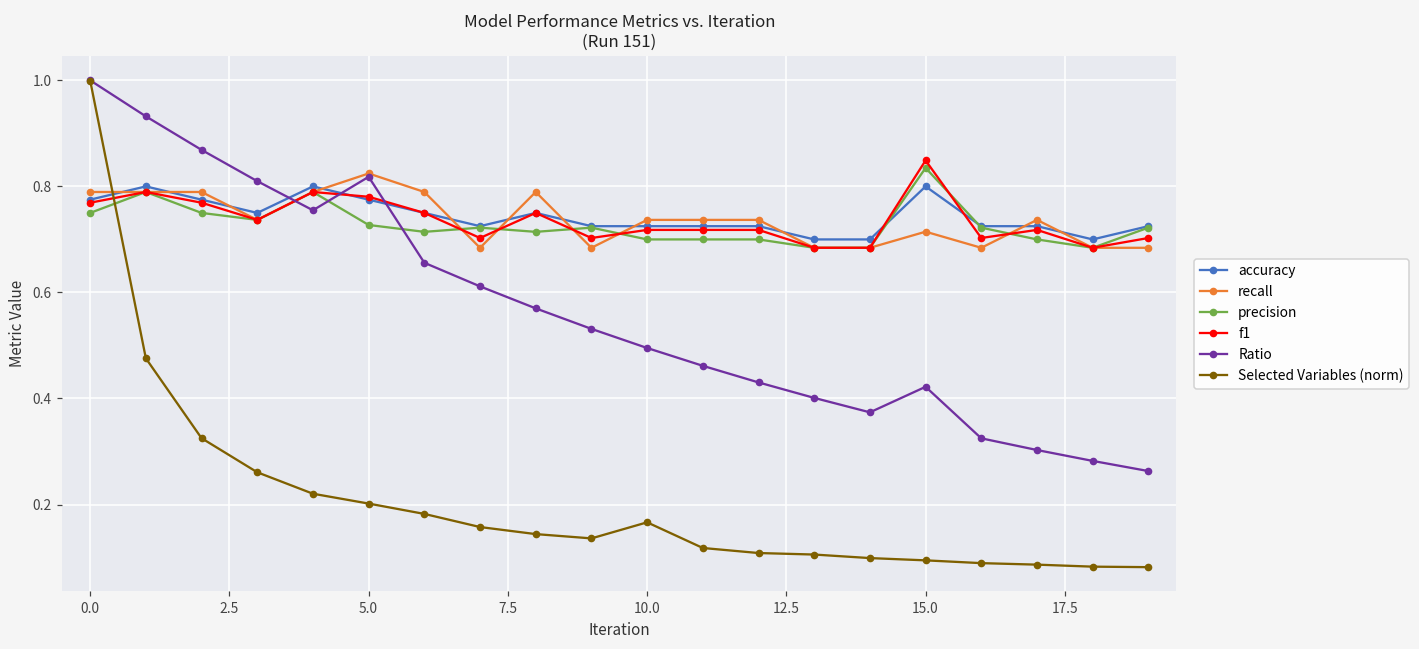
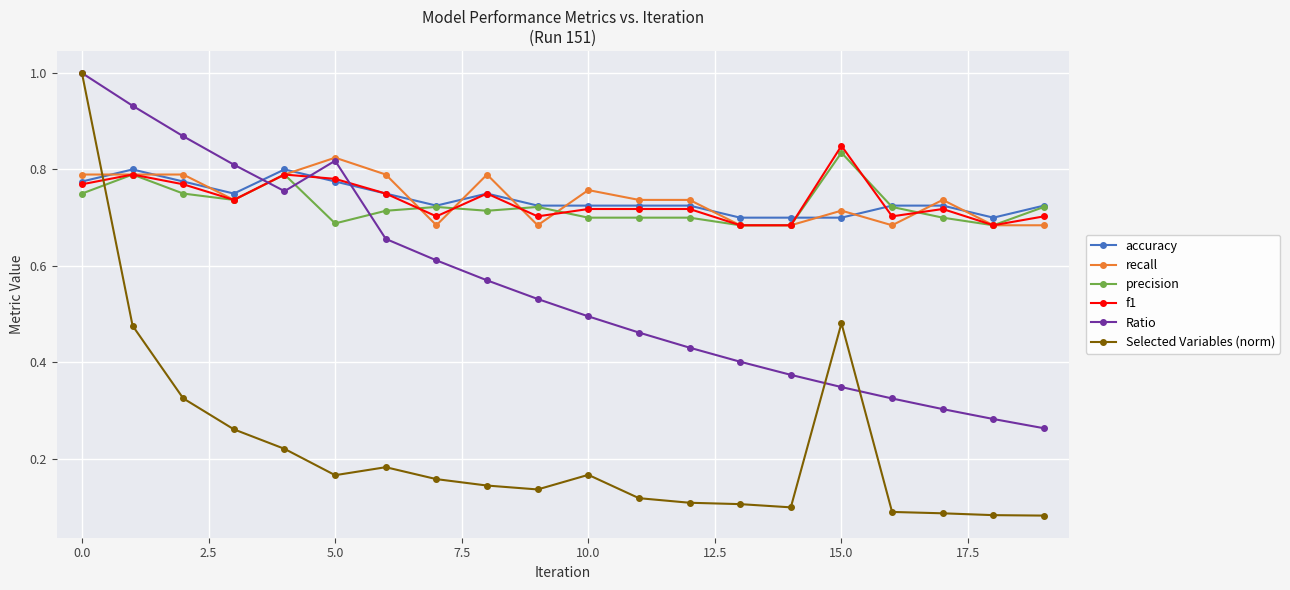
precision, 5.0: 0.73 -> 0.69
Selected Variables (norm), 5.0: 0.20 -> 0.17
recall, 10.0: 0.74 -> 0.76
accuracy, 15.0: 0.8 -> 0.7
Ratio, 15.0: 0.42 -> 0.35
Selected Variables (norm), 15.0: 0.09 -> 0.48
